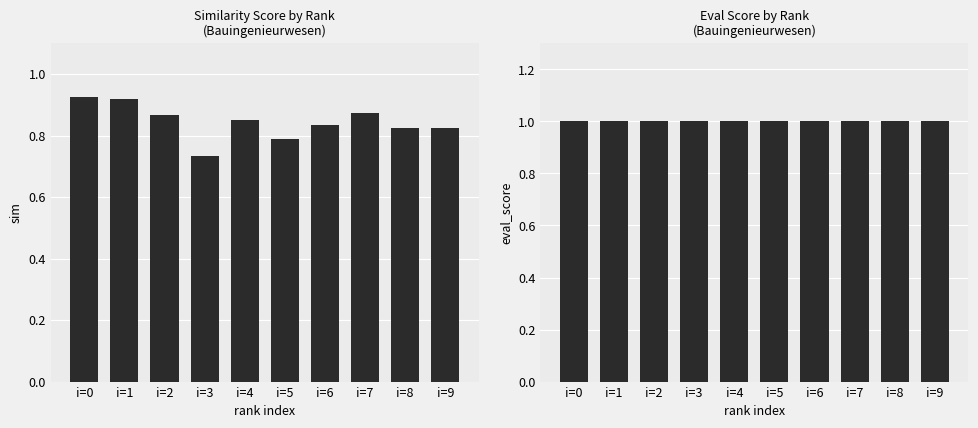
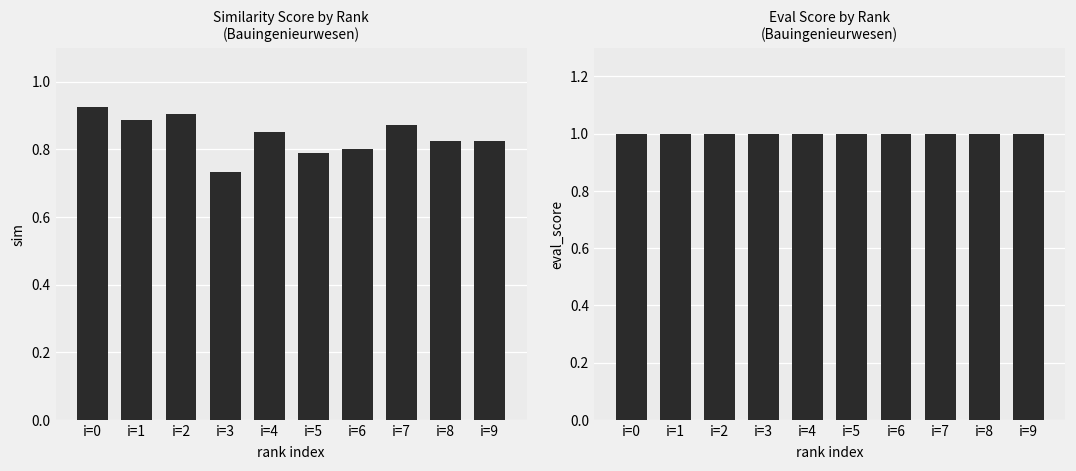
Similarity Score by Rank (Bauingenieurwesen), i=1: 0.92 -> 0.89
Similarity Score by Rank (Bauingenieurwesen), i=2: 0.87 -> 0.91
Similarity Score by Rank (Bauingenieurwesen), i=6: 0.83 -> 0.80
